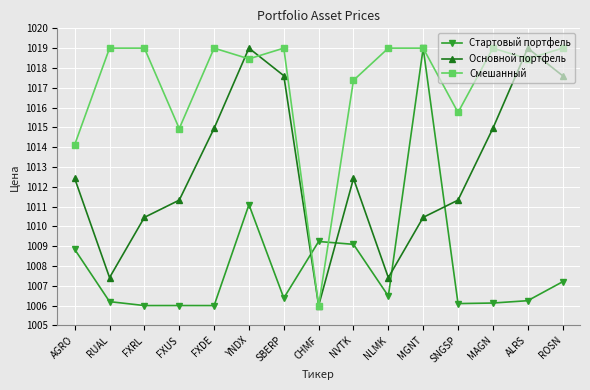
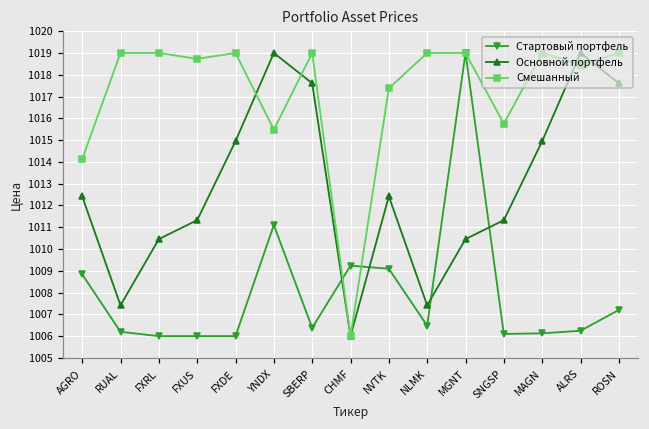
Смешанный, FXUS: 1014.9 -> 1018.7
Смешанный, YNDX: 1018.5 -> 1015.5
